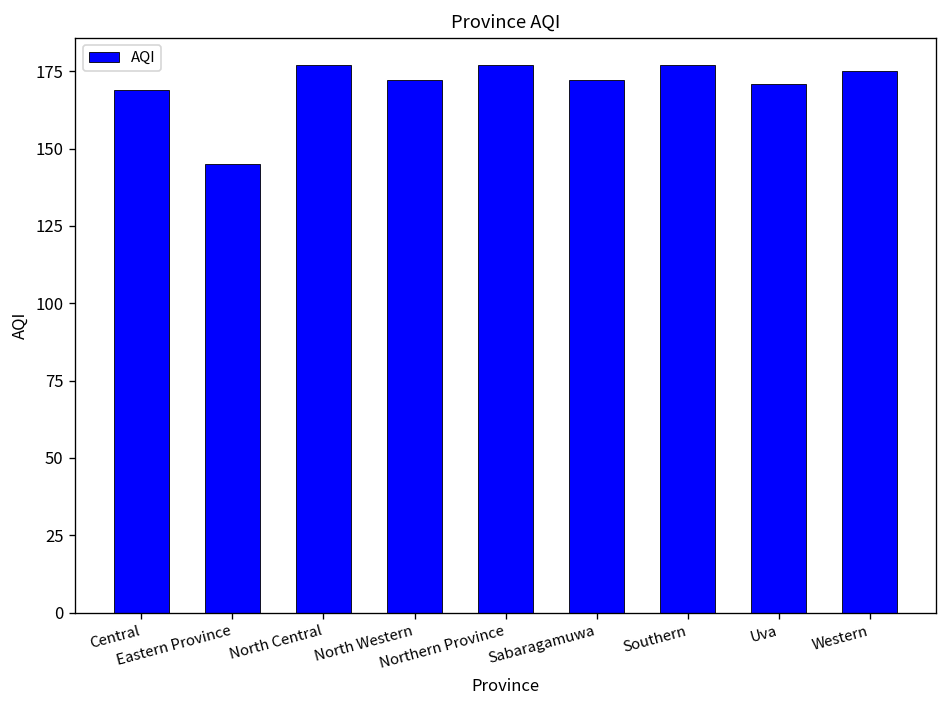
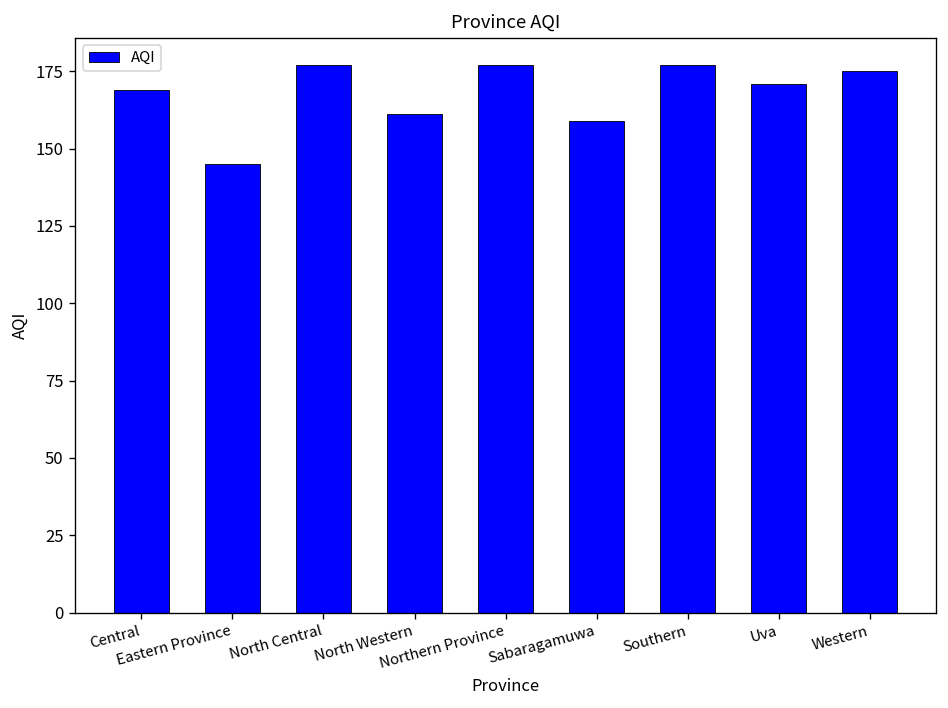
North Western: 172 -> 161
Sabaragamuwa: 172 -> 159
